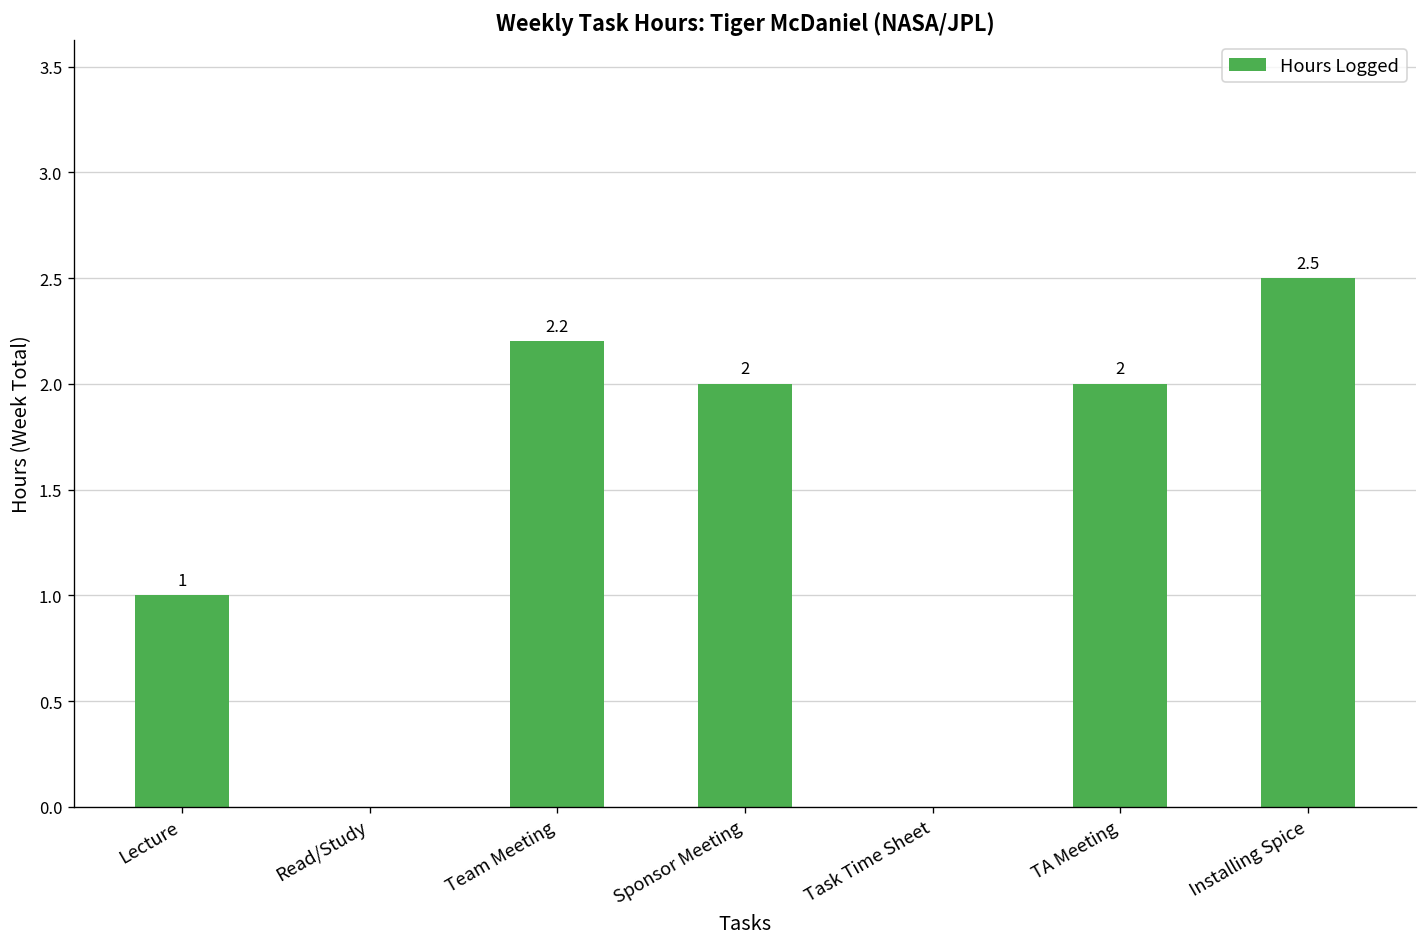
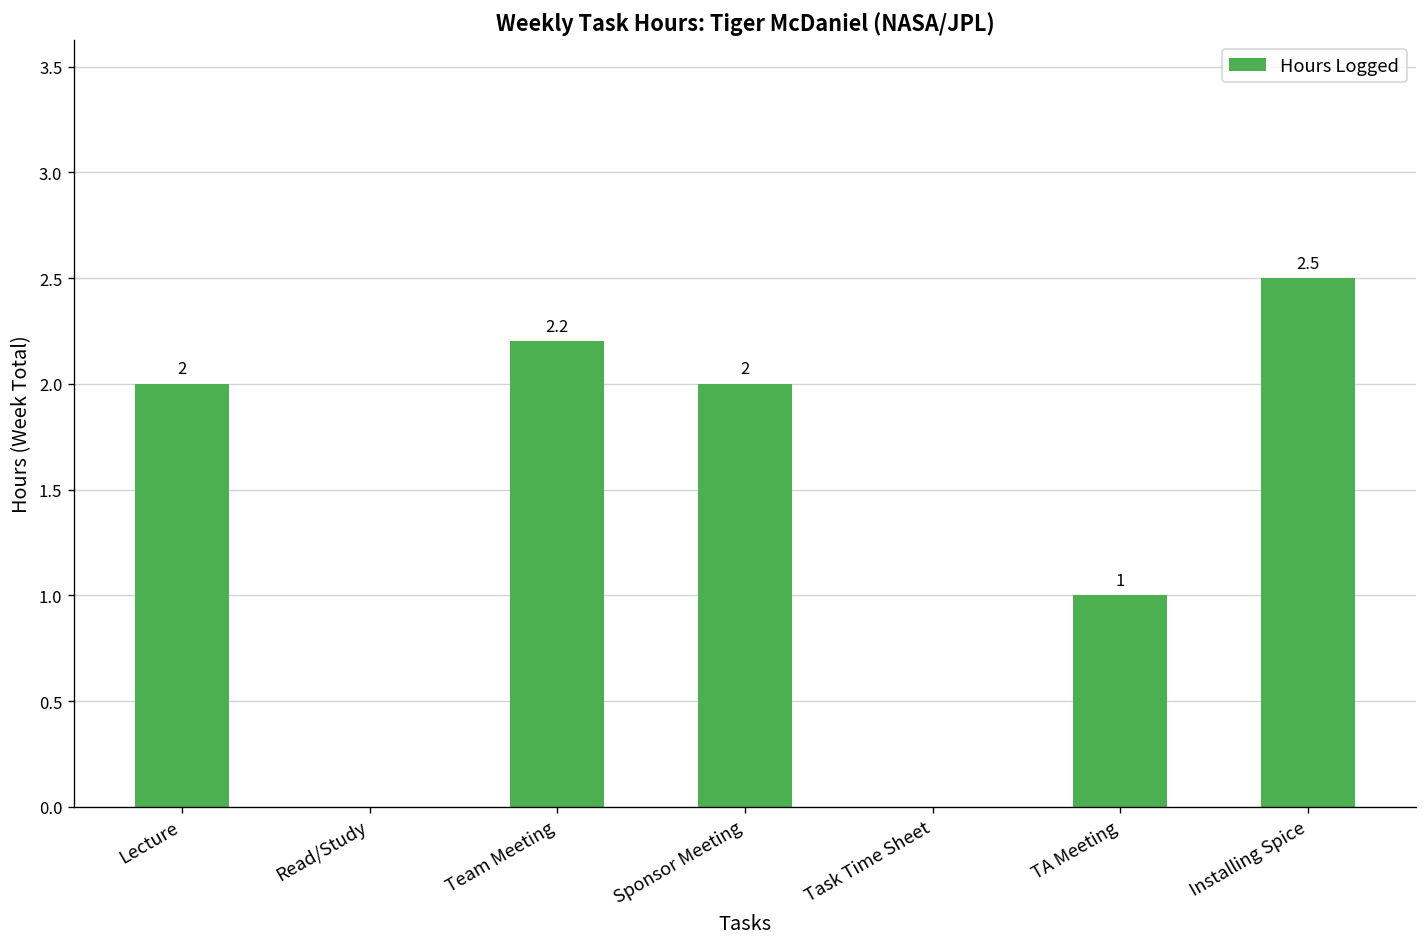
Lecture: 1 -> 2
TA Meeting: 2 -> 1
